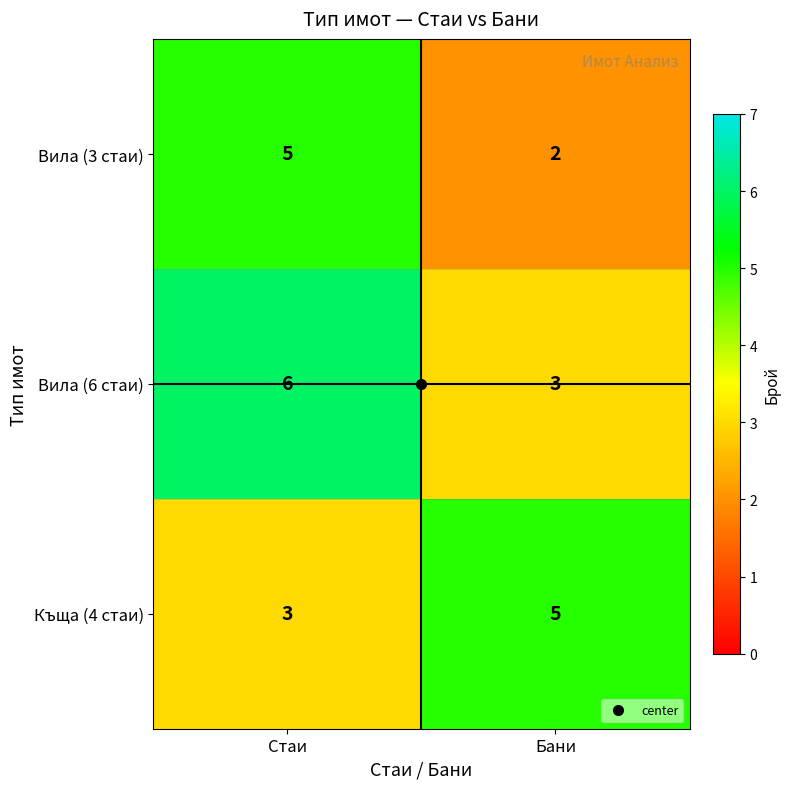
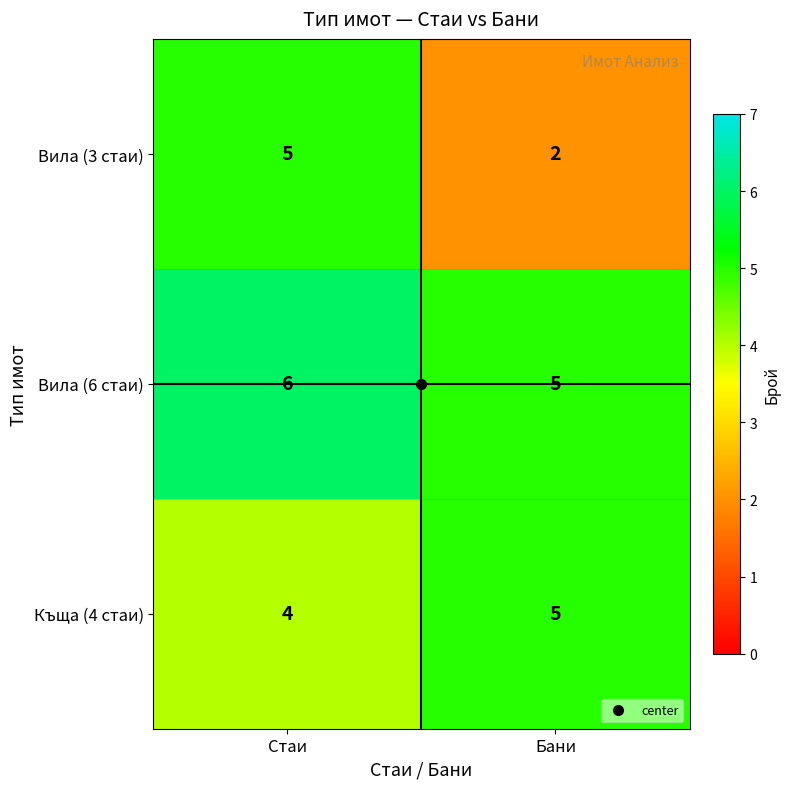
Вила (6 стаи), Бани: 3 -> 5
Къща (4 стаи), Стаи: 3 -> 4
